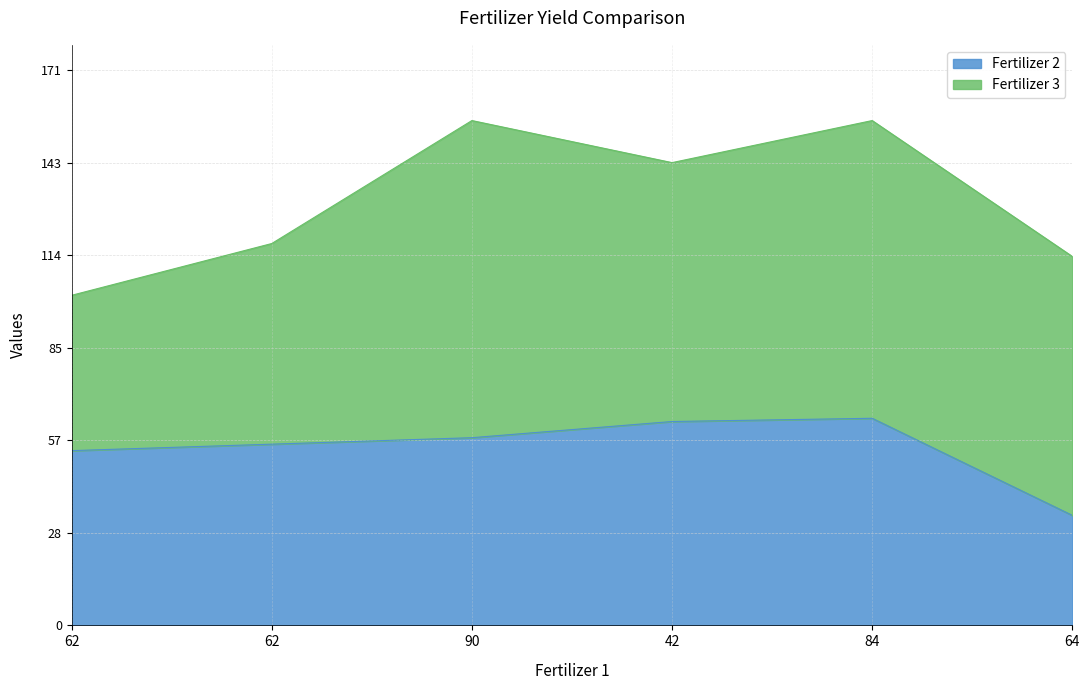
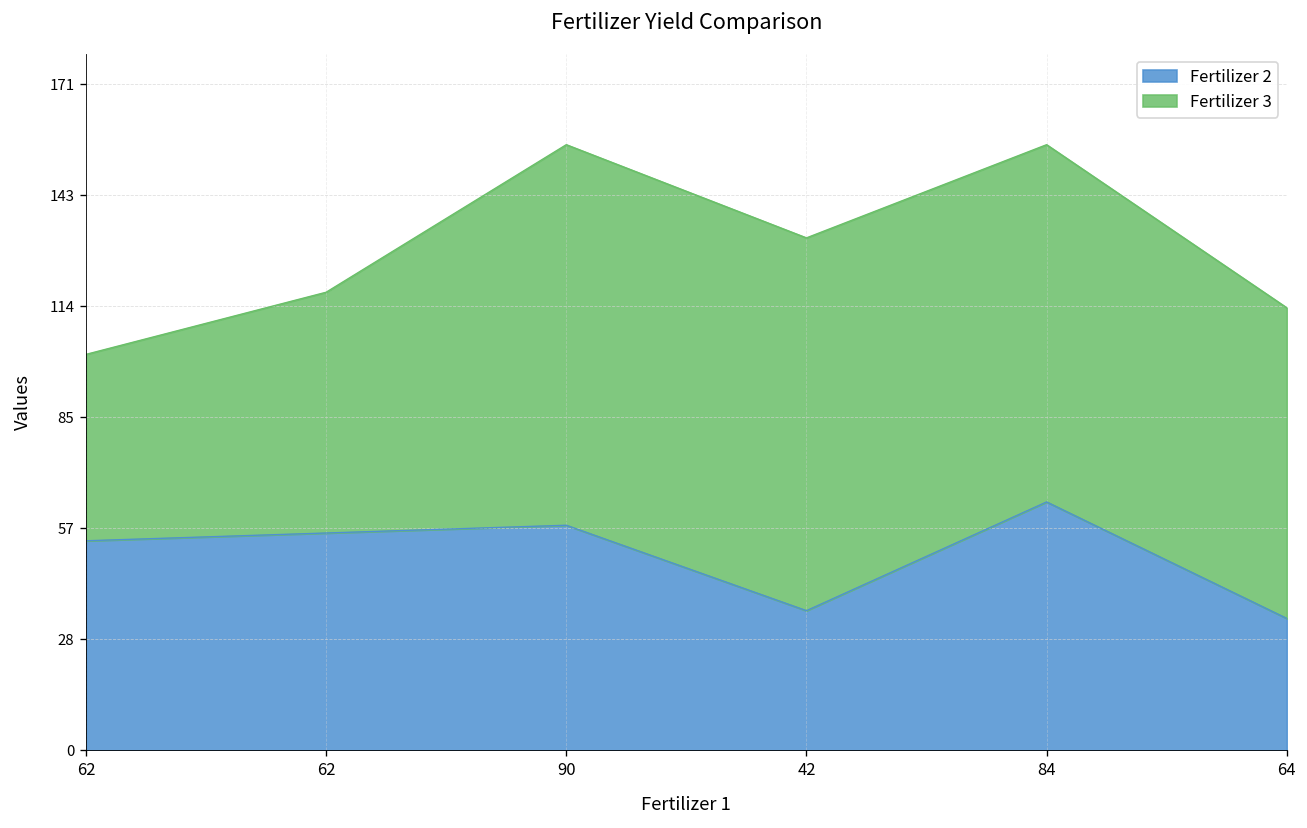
Fertilizer 2, 42: 63 -> 36
Fertilizer 3, 42: 80 -> 96
